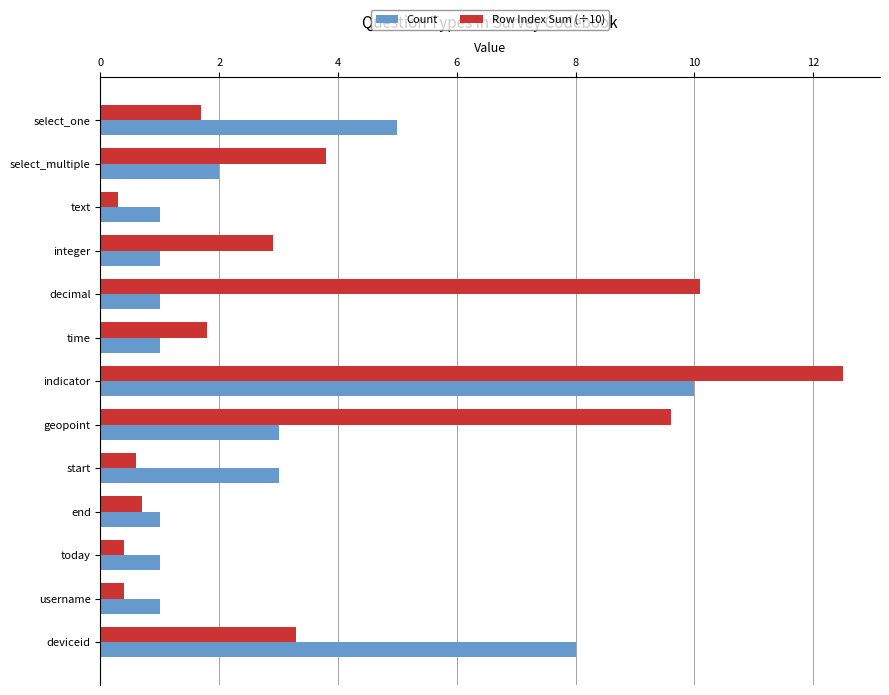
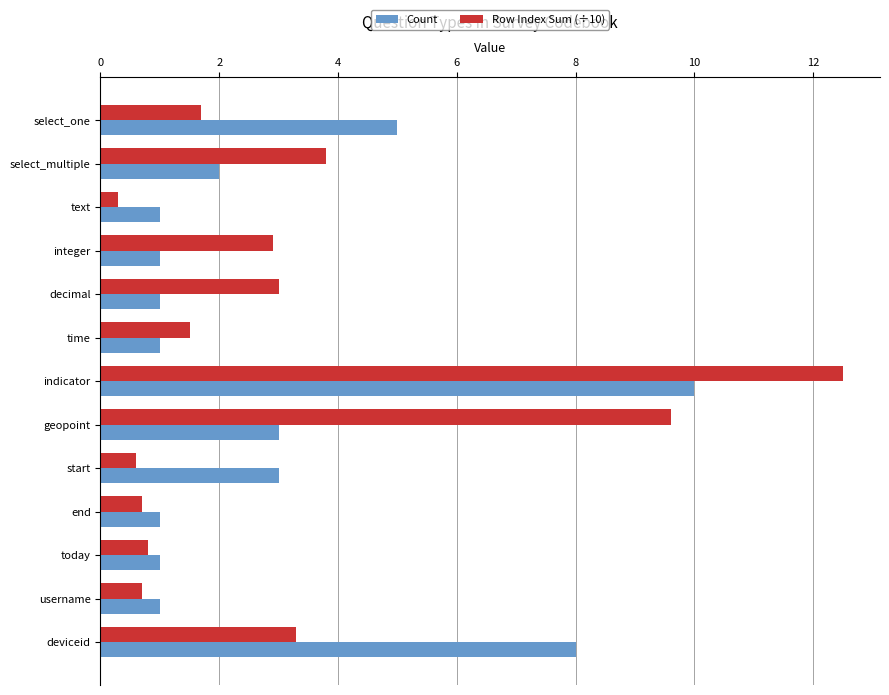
Row Index Sum (÷10), decimal: 10.1 -> 3.0
Row Index Sum (÷10), time: 1.8 -> 1.5
Row Index Sum (÷10), today: 0.4 -> 0.8
Row Index Sum (÷10), username: 0.4 -> 0.7
